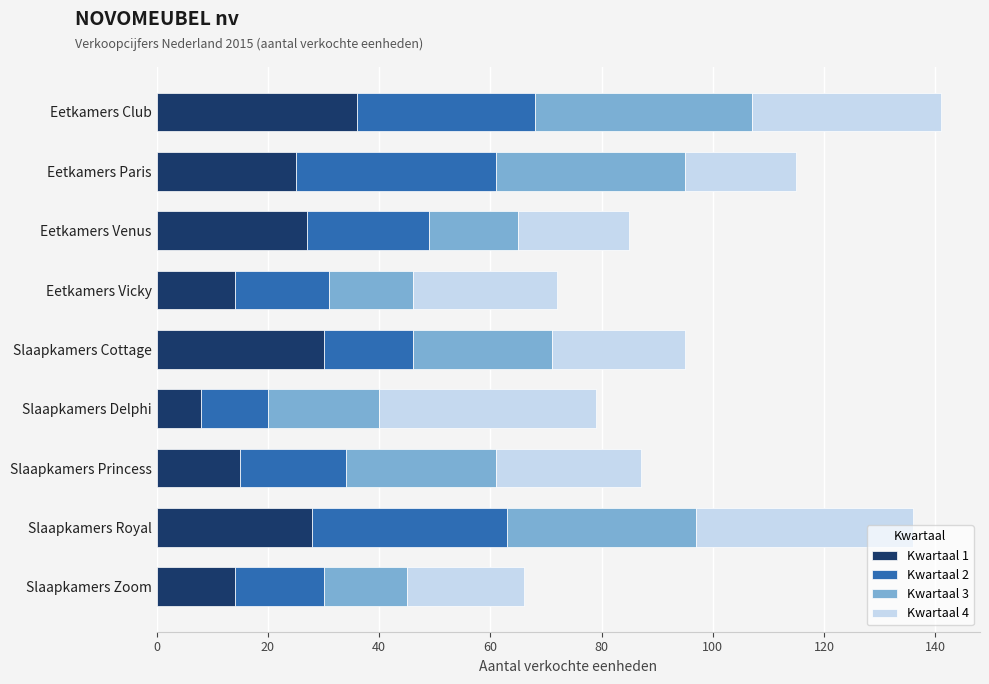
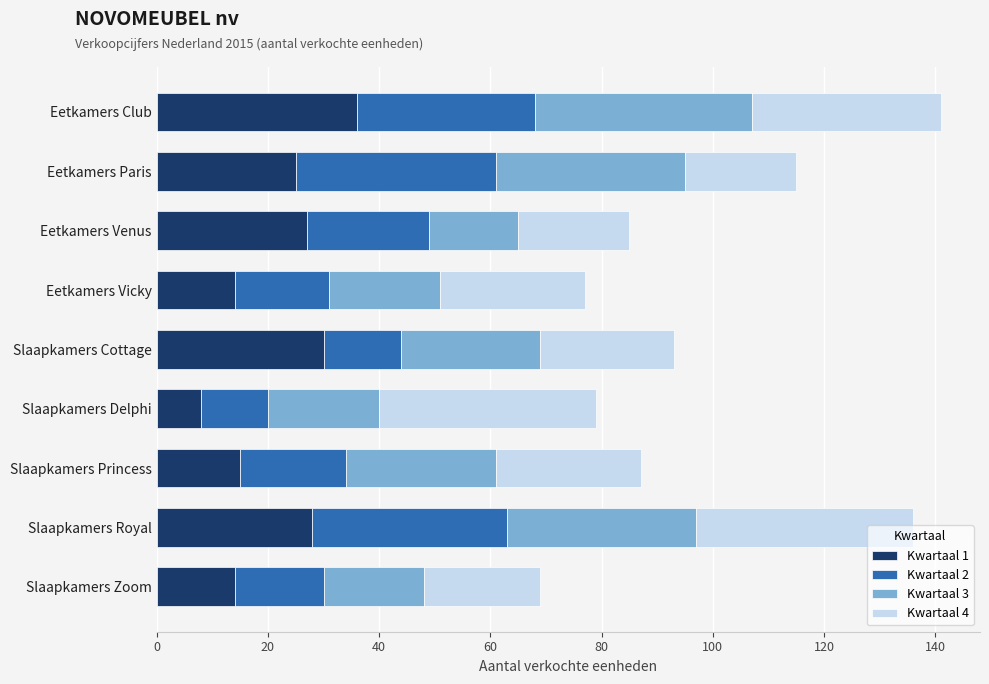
Kwartaal 3, Eetkamers Vicky: 15 -> 20
Kwartaal 2, Slaapkamers Cottage: 16 -> 14
Kwartaal 3, Slaapkamers Zoom: 15 -> 18
